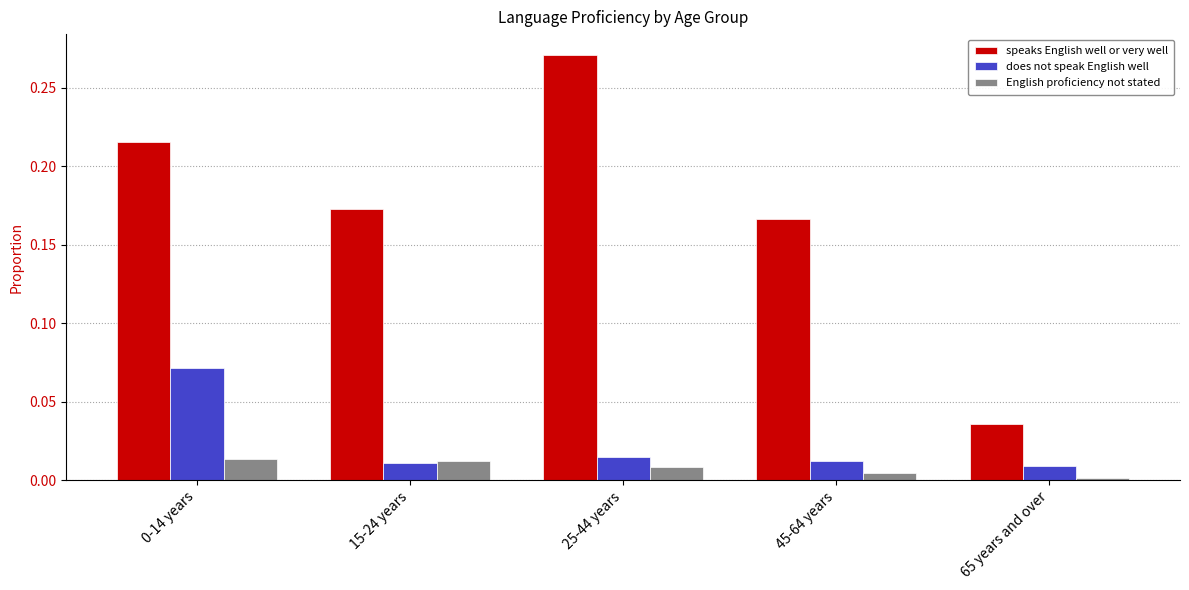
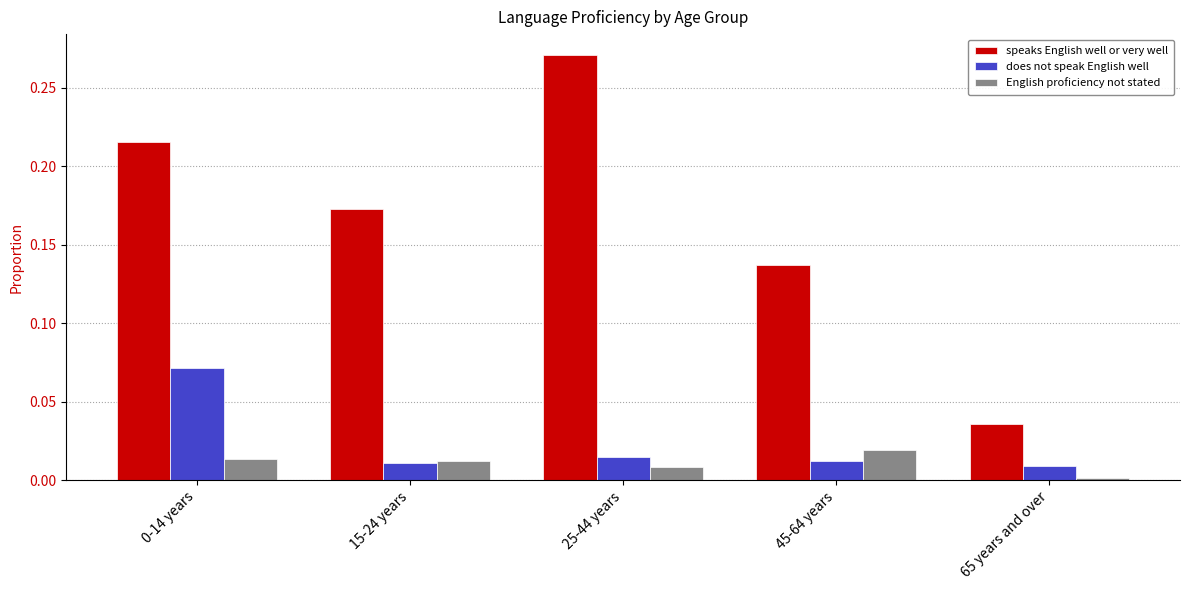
speaks English well or very well, 45-64 years: 0.166 -> 0.137
English proficiency not stated, 45-64 years: 0.005 -> 0.019
